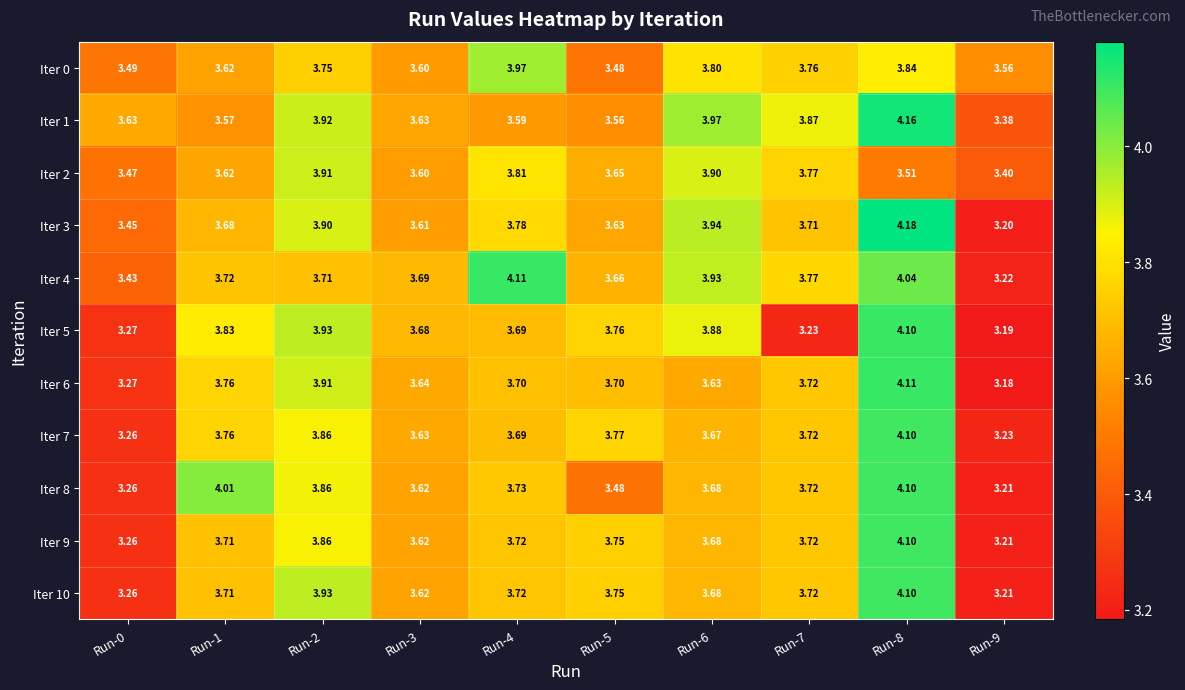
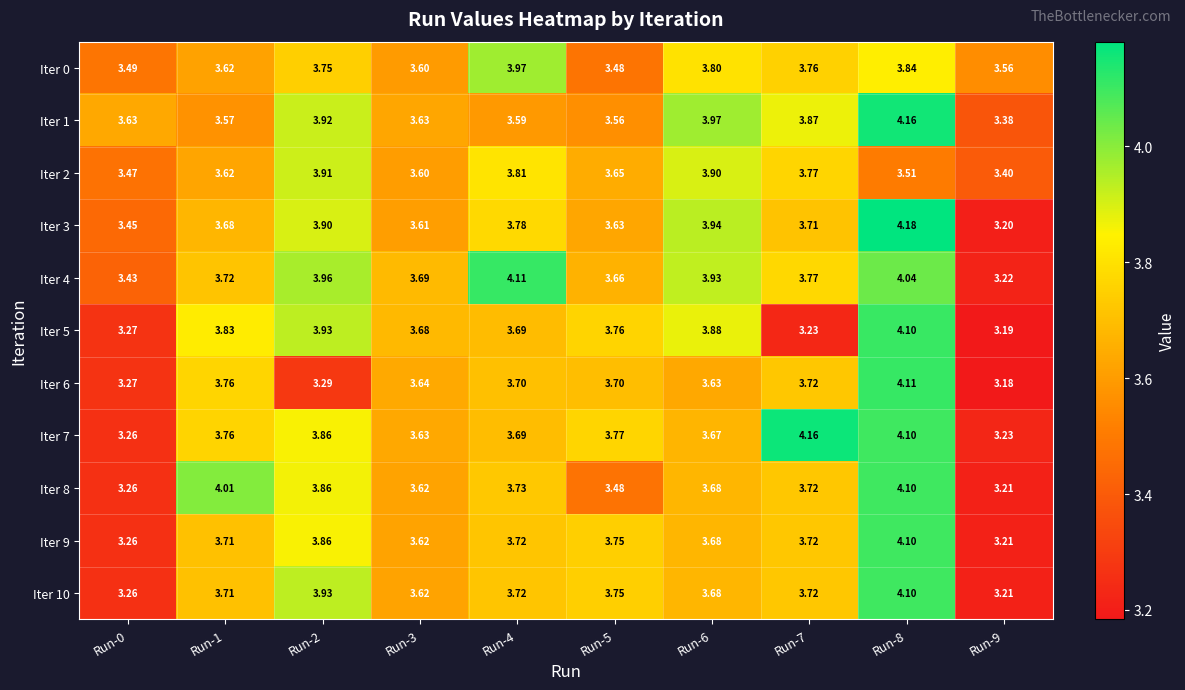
Iter 4, Run-2: 3.71 -> 3.96
Iter 6, Run-2: 3.91 -> 3.29
Iter 7, Run-7: 3.72 -> 4.16
